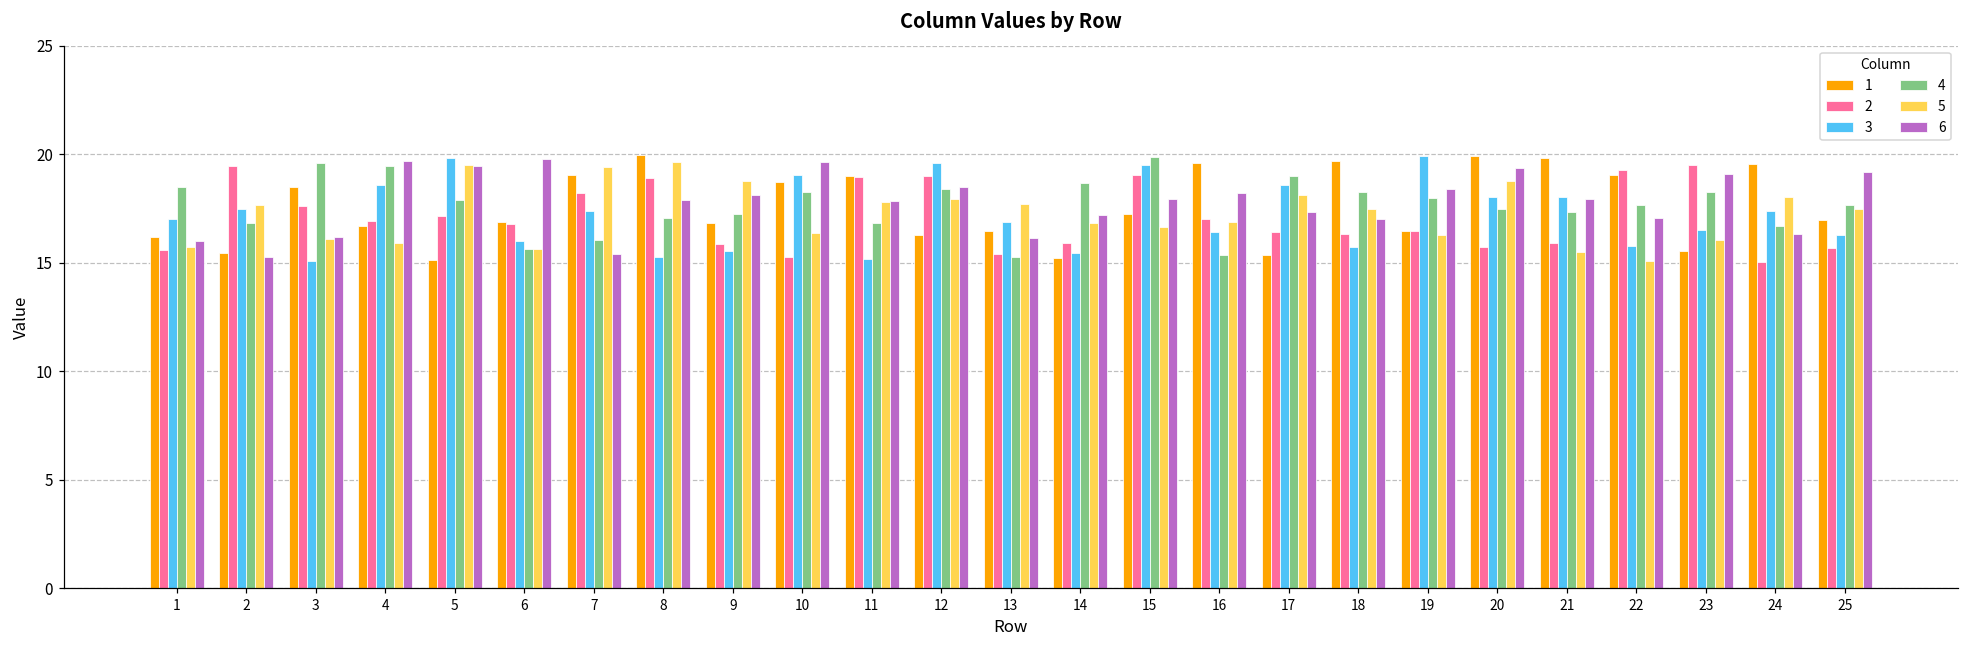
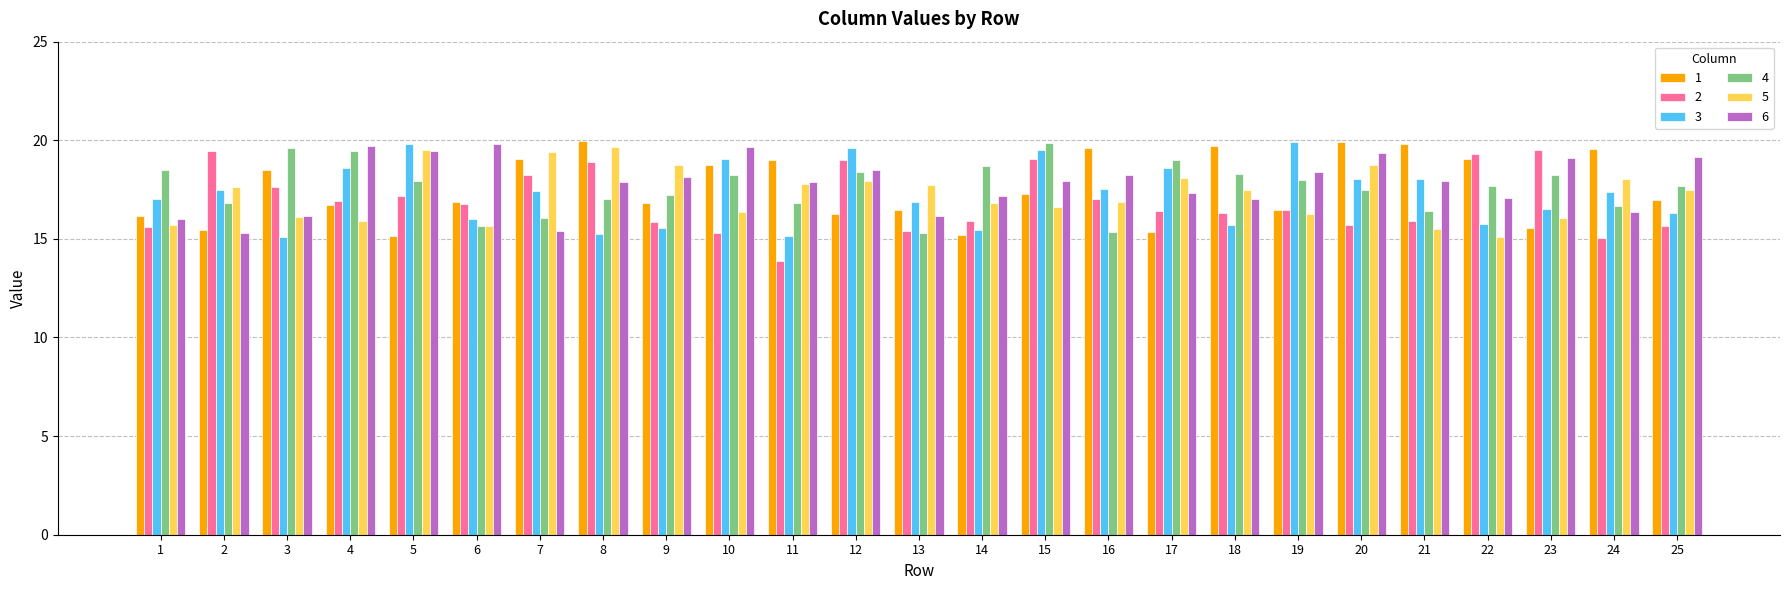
2, 11: 19.0 -> 13.9
3, 16: 16.4 -> 17.5
4, 21: 17.3 -> 16.4
